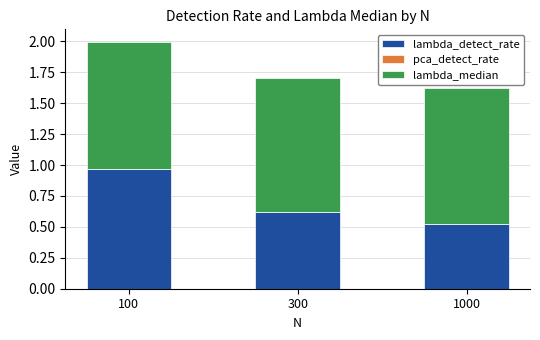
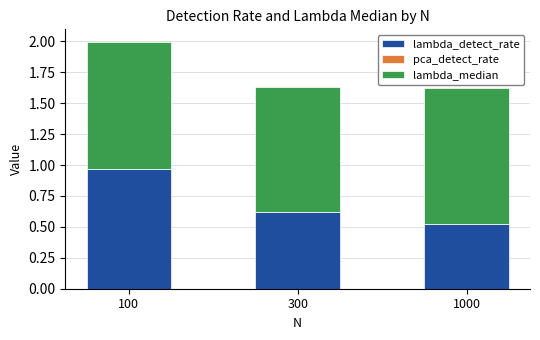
lambda_median, 300: 1.09 -> 1.01
